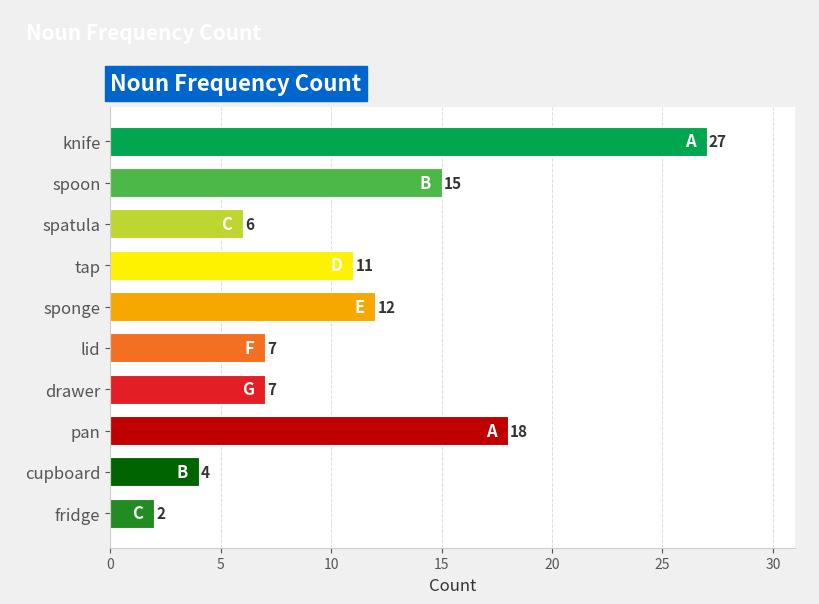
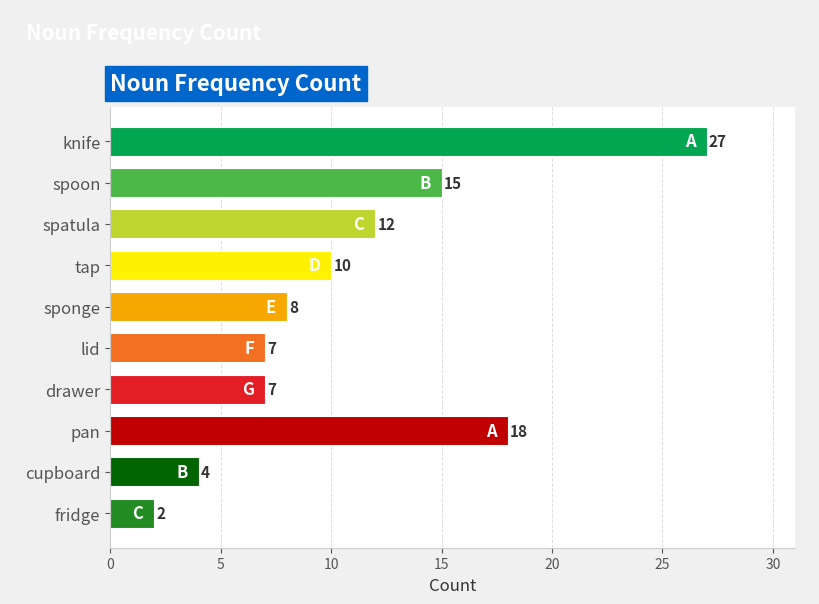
spatula: 6 -> 12
tap: 11 -> 10
sponge: 12 -> 8
